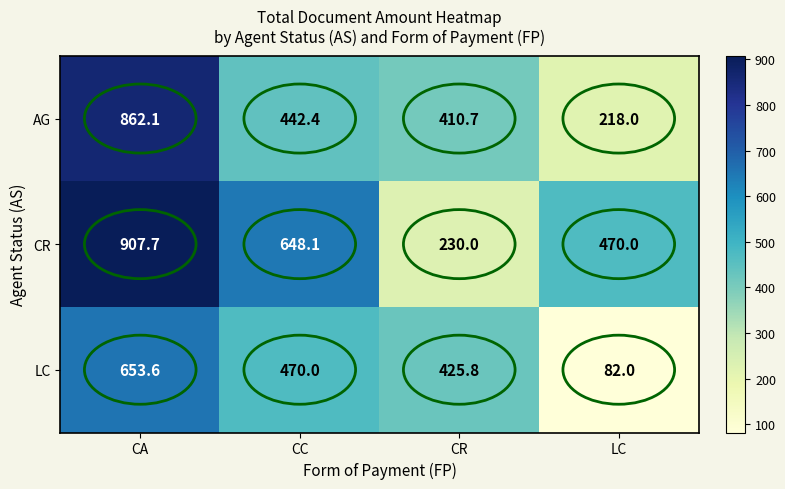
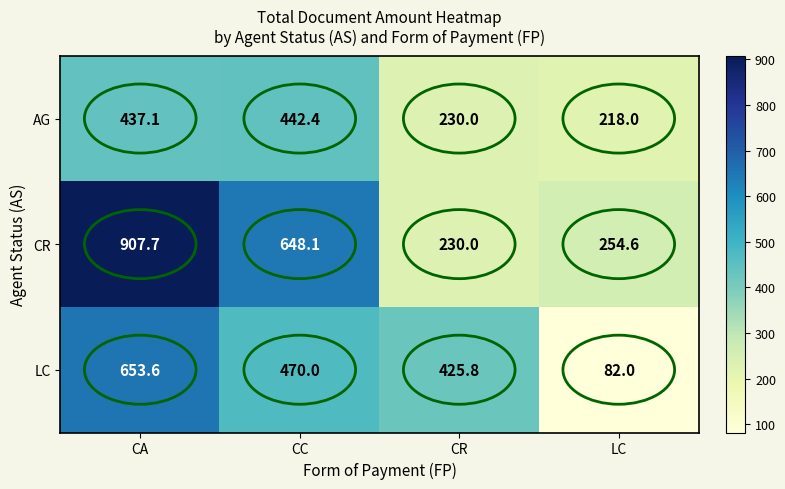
AG, CA: 862.1 -> 437.1
AG, CR: 410.7 -> 230.0
CR, LC: 470.0 -> 254.6
